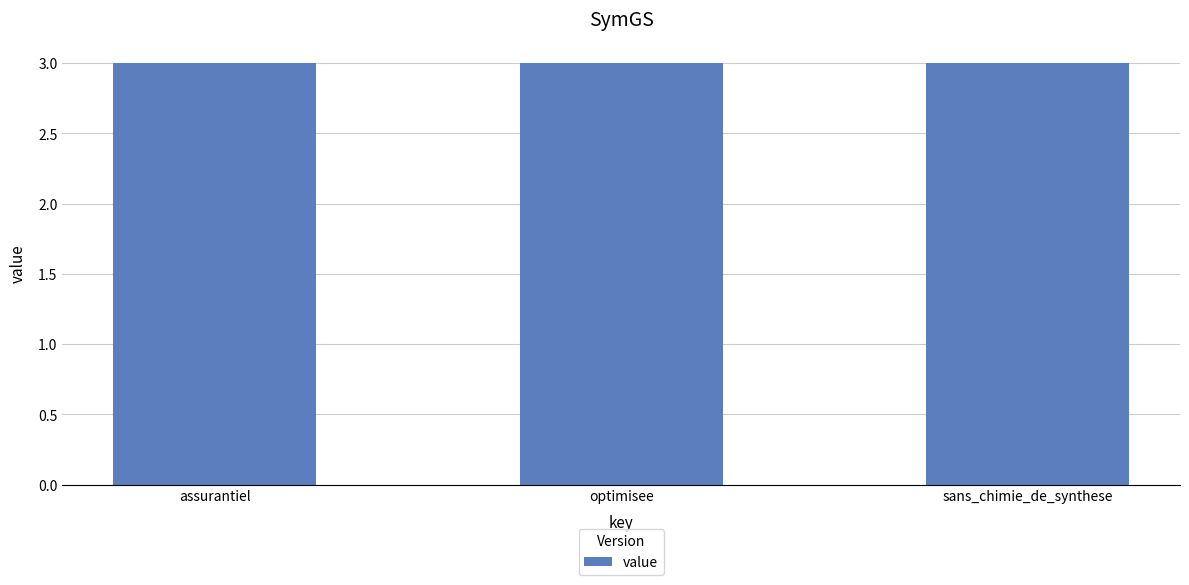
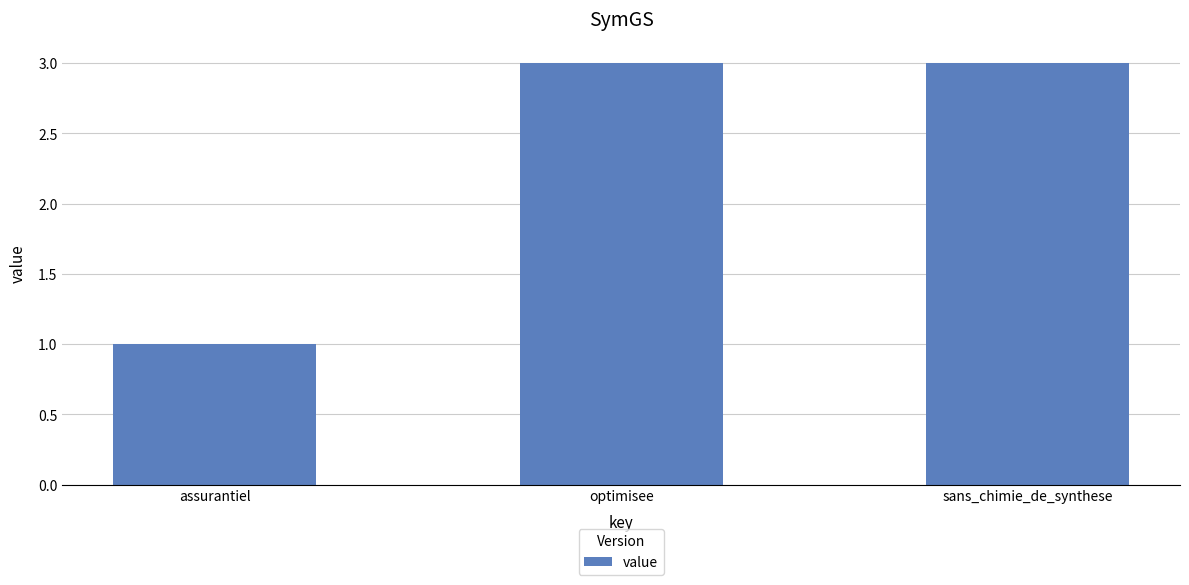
assurantiel: 3 -> 1
